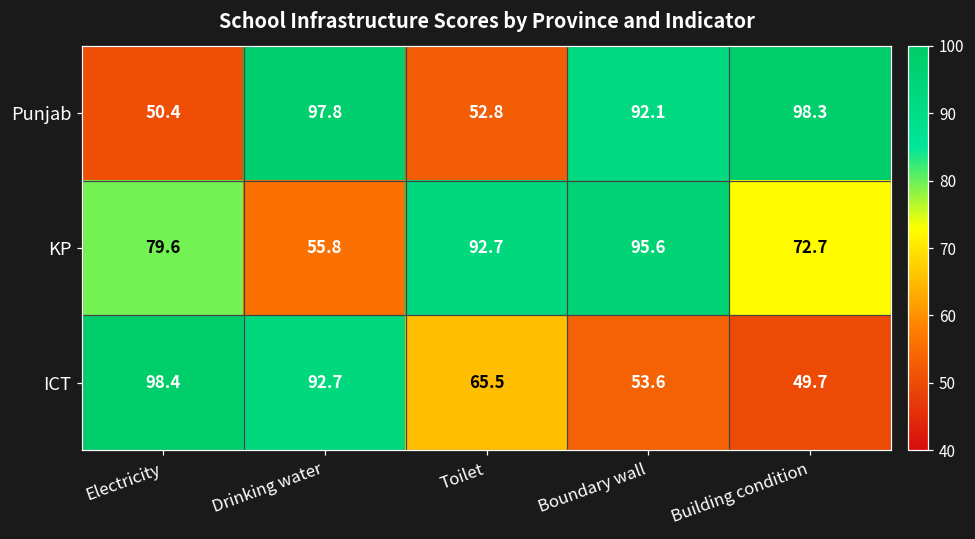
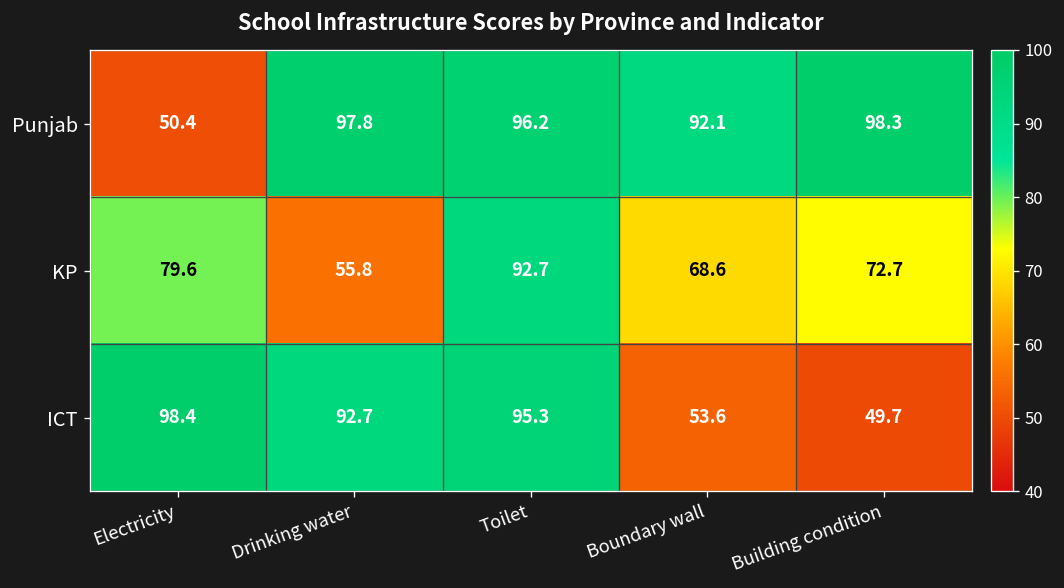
Punjab, Toilet: 52.8 -> 96.2
KP, Boundary wall: 95.6 -> 68.6
ICT, Toilet: 65.5 -> 95.3
